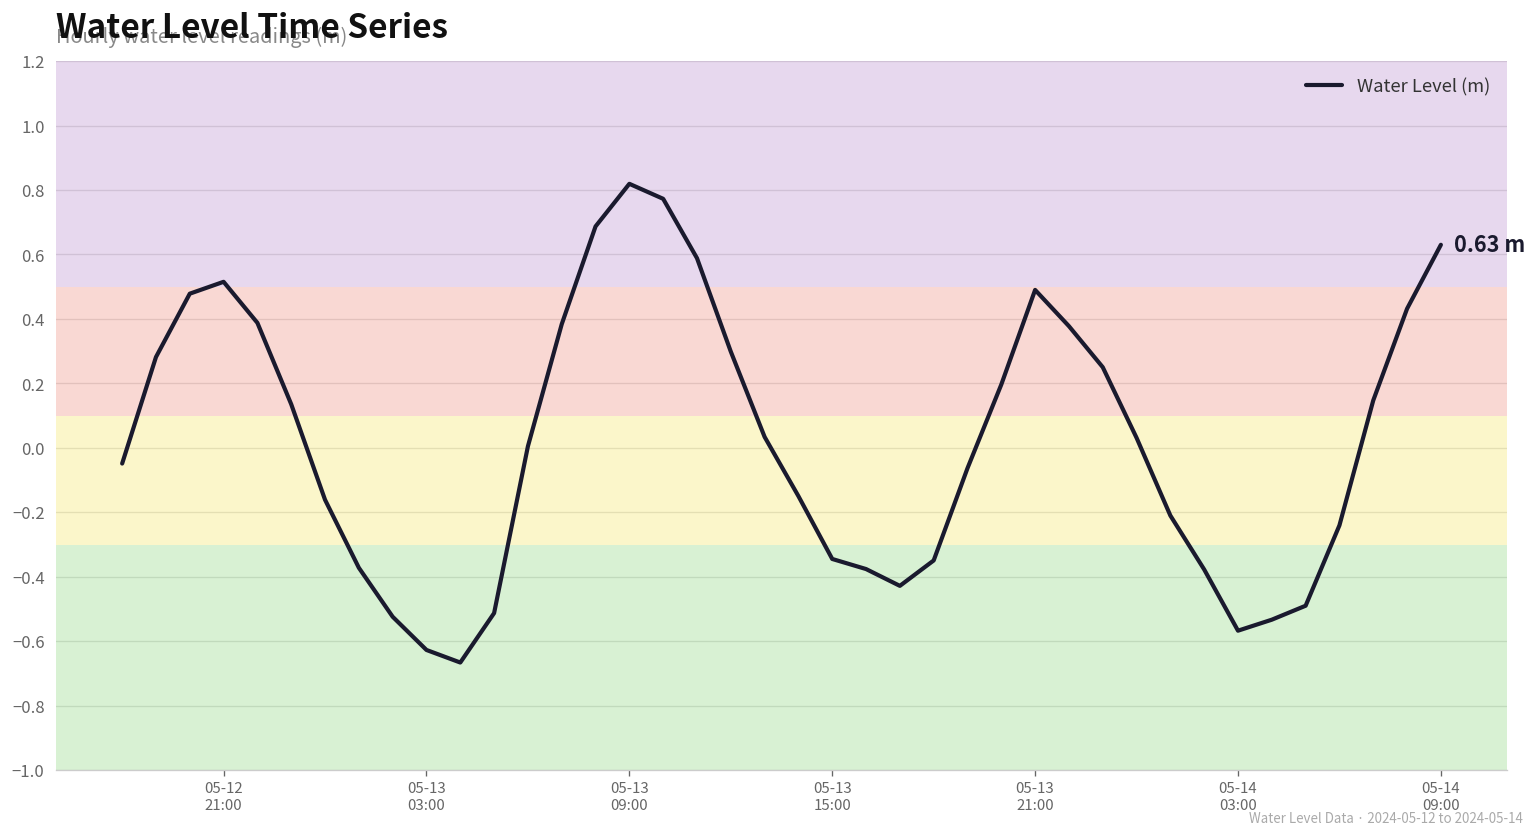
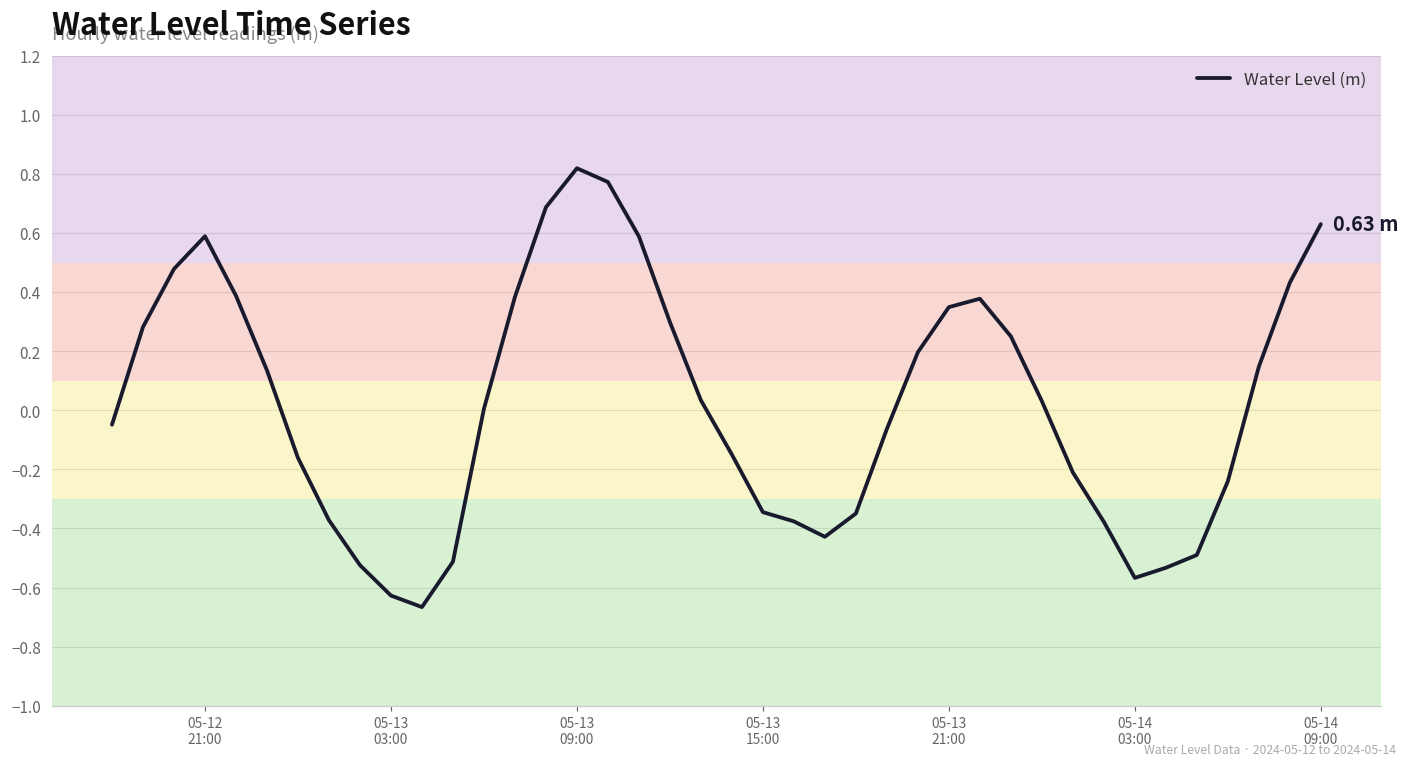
05-12 21:00: 0.52 -> 0.59
05-13 21:00: 0.49 -> 0.35
